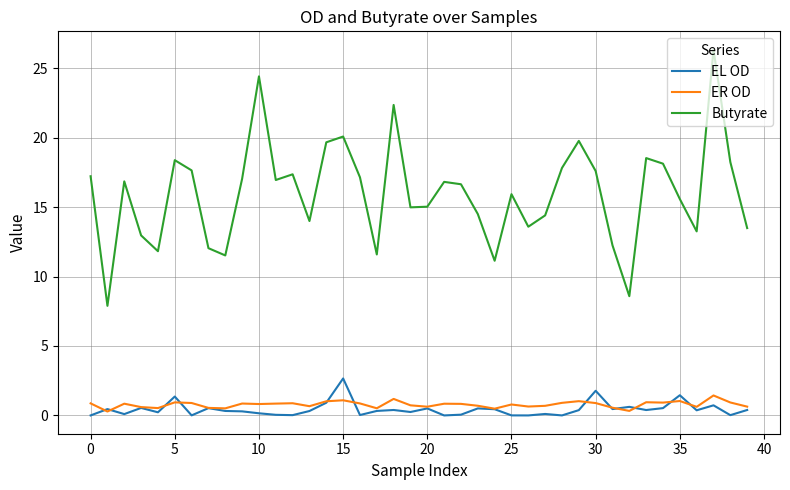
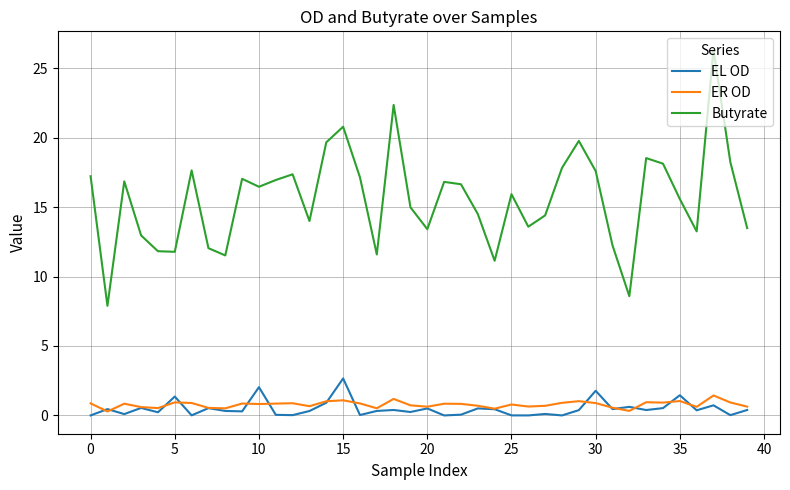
Butyrate, 5: 18.4 -> 11.8
EL OD, 10: 0.2 -> 2.0
Butyrate, 10: 24.4 -> 16.5
Butyrate, 15: 20.1 -> 20.8
Butyrate, 20: 15.0 -> 13.4
